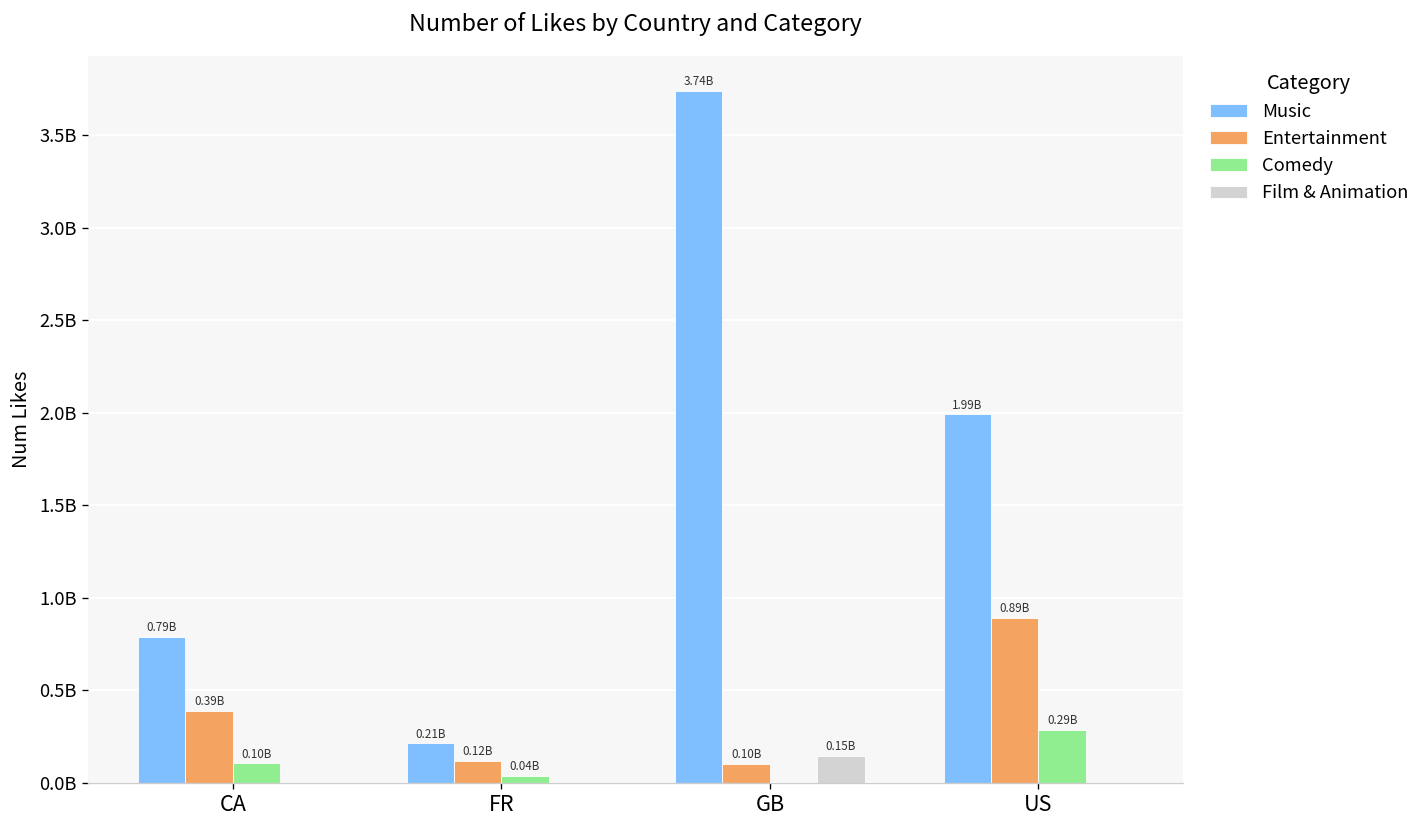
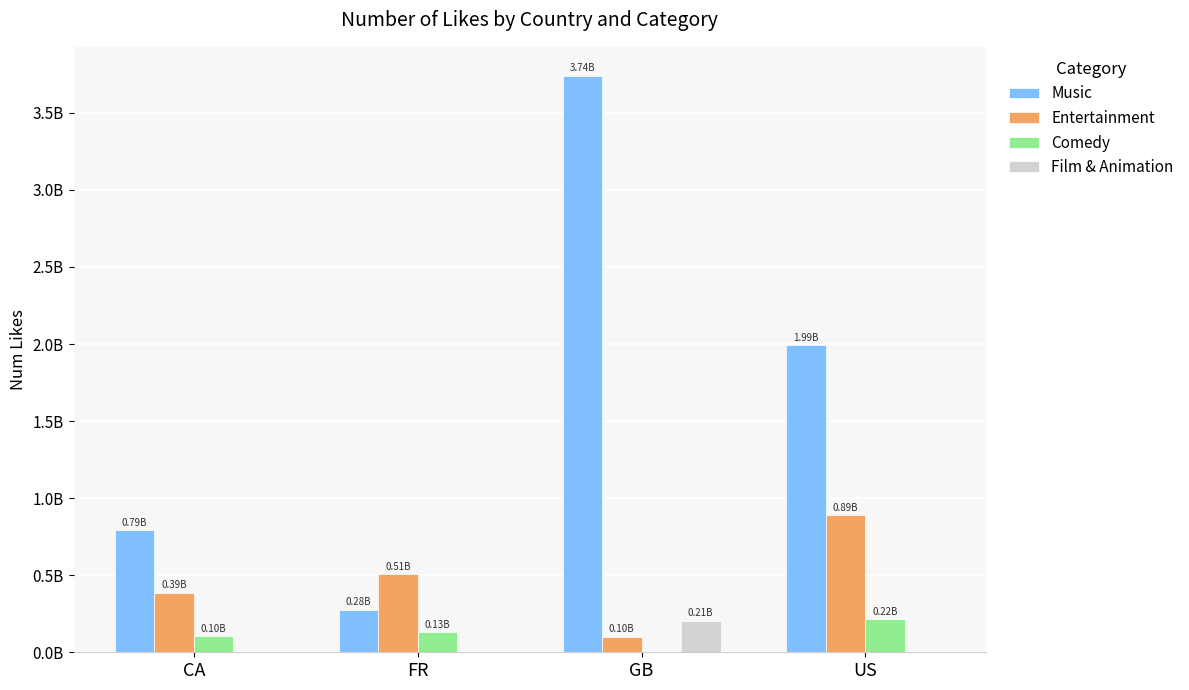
Music, FR: 0.21B -> 0.28B
Entertainment, FR: 0.12B -> 0.51B
Comedy, FR: 0.04B -> 0.13B
Film & Animation, GB: 0.15B -> 0.21B
Comedy, US: 0.29B -> 0.22B
